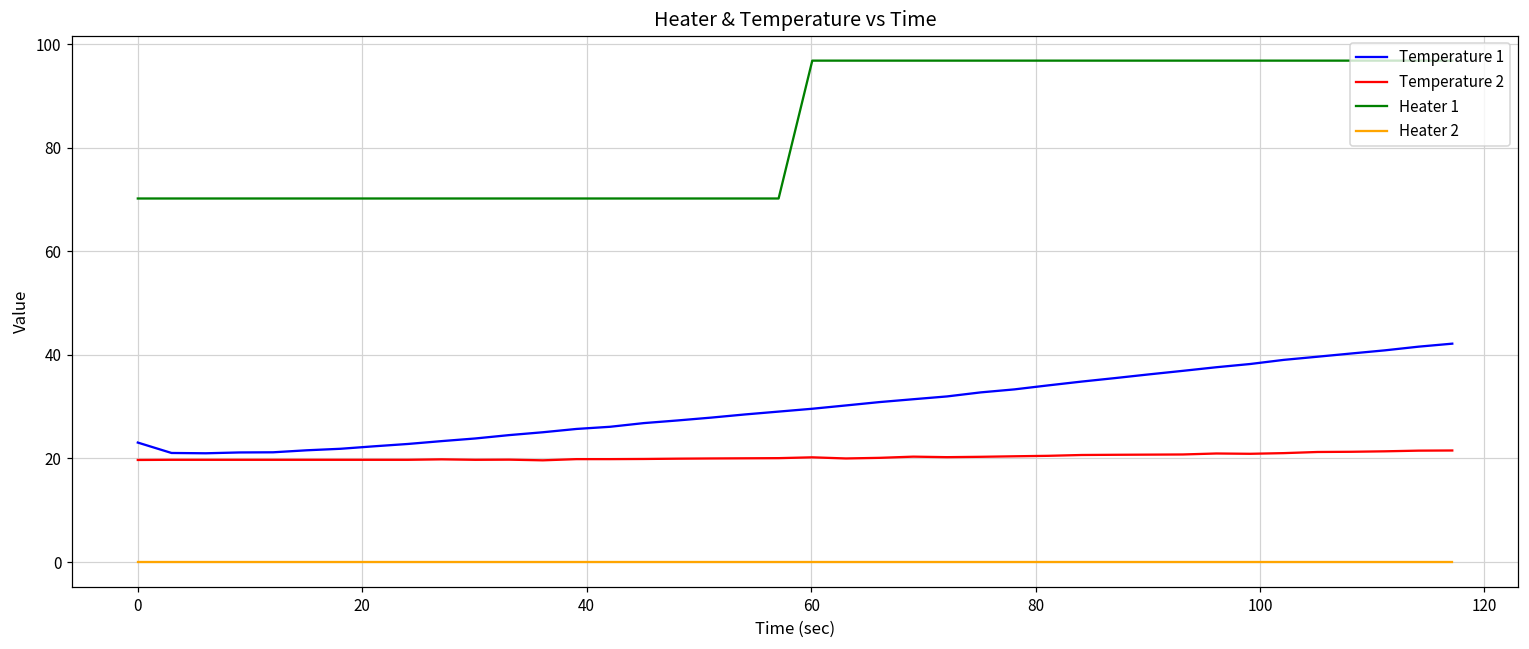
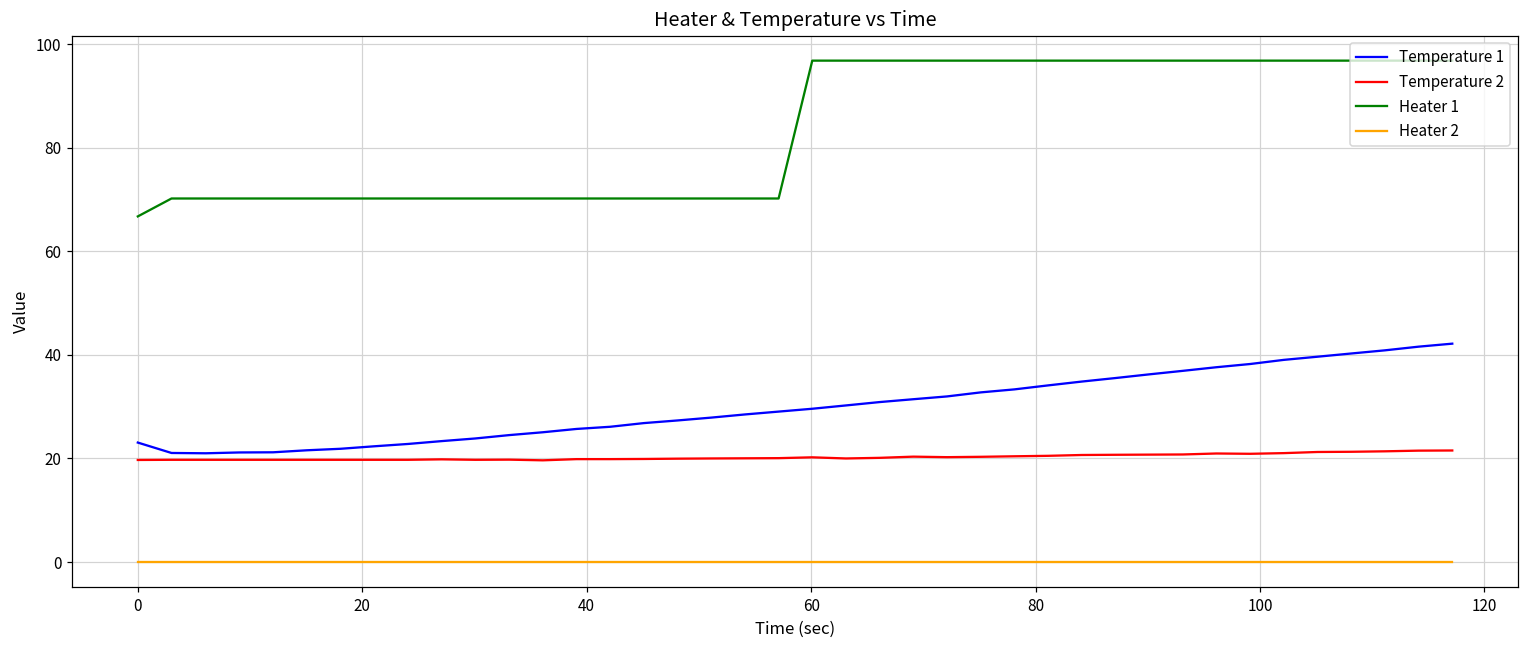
Heater 1, 0: 70 -> 67
